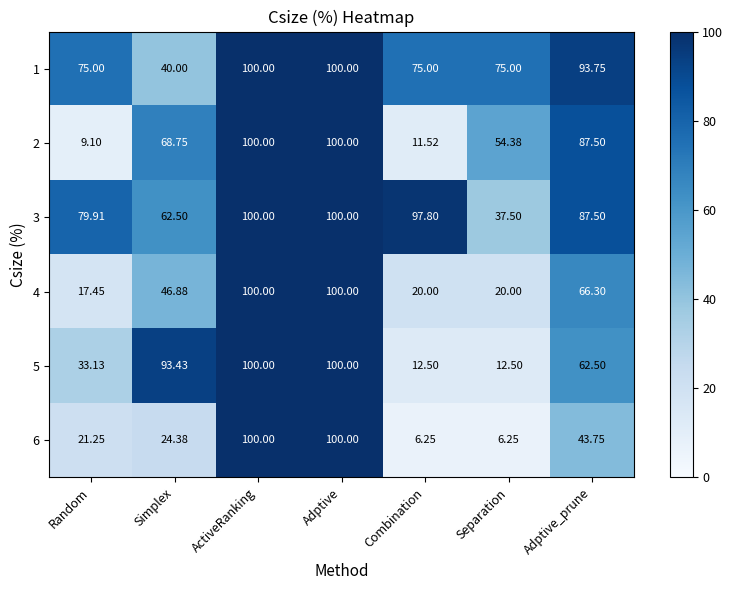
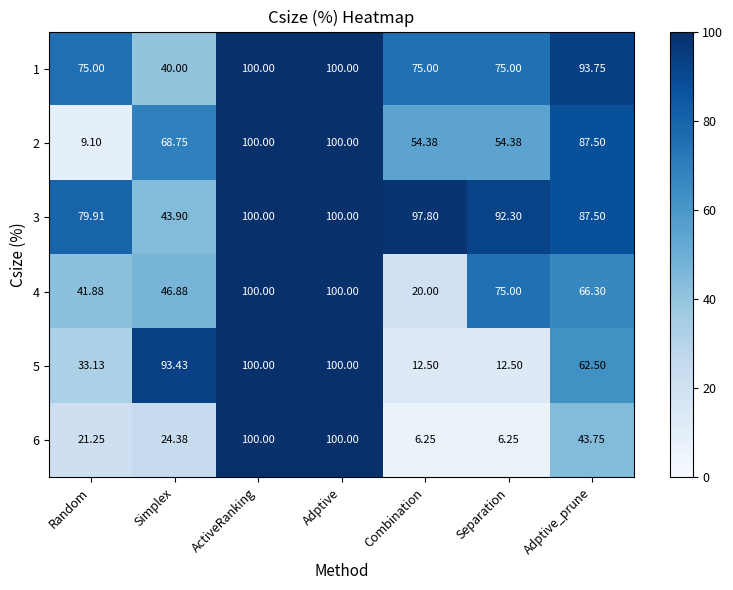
2, Combination: 11.52 -> 54.38
3, Simplex: 62.50 -> 43.90
3, Separation: 37.50 -> 92.30
4, Random: 17.45 -> 41.88
4, Separation: 20.00 -> 75.00
